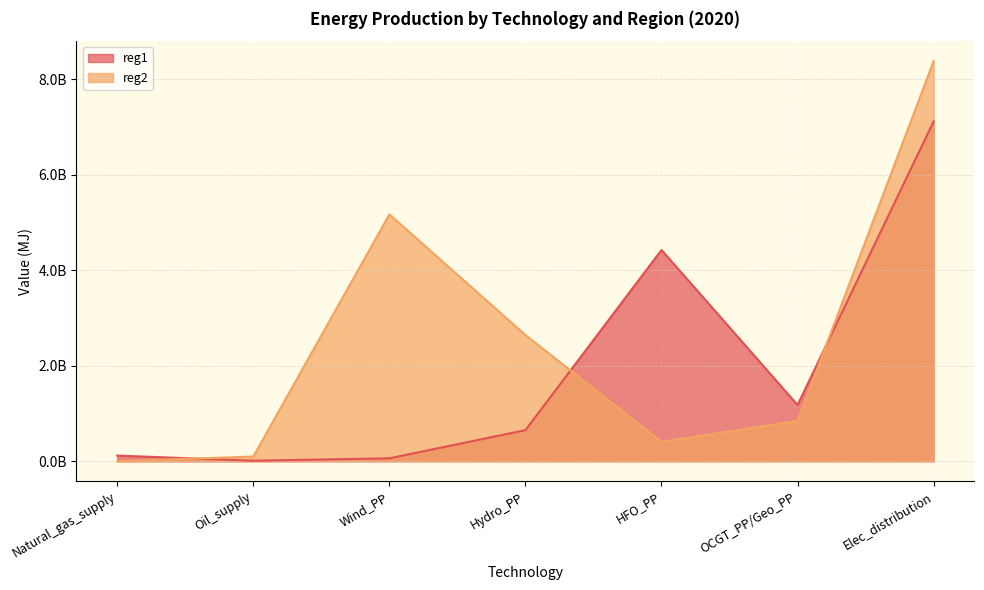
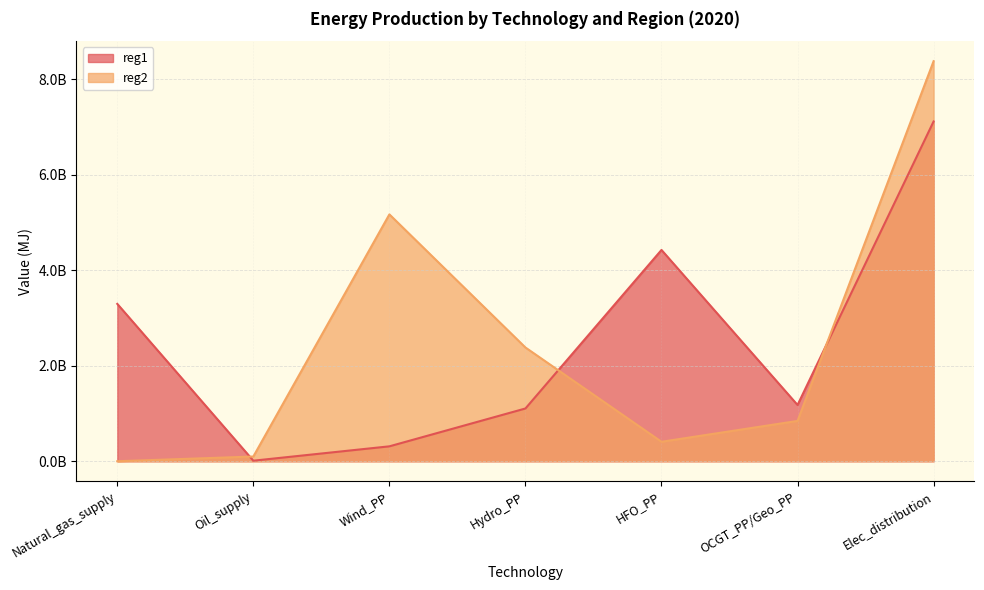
reg1, Natural_gas_supply: 100000000 -> 3300000000
reg1, Wind_PP: 100000000 -> 300000000
reg1, Hydro_PP: 700000000 -> 1100000000
reg2, Hydro_PP: 2600000000 -> 2400000000
